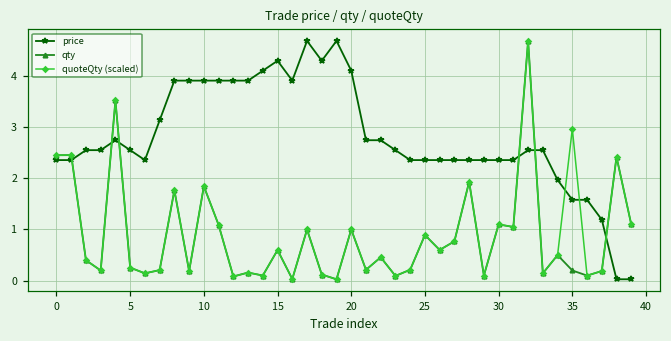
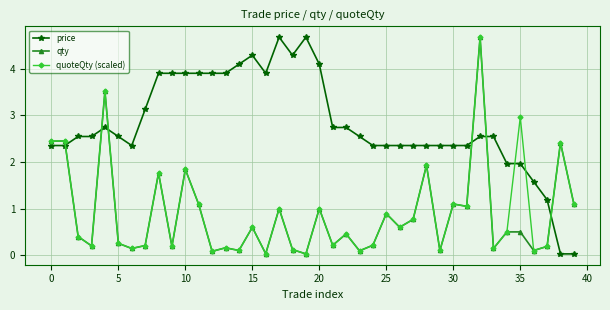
price, 35: 1.6 -> 2.0
qty, 35: 0.2 -> 0.5
